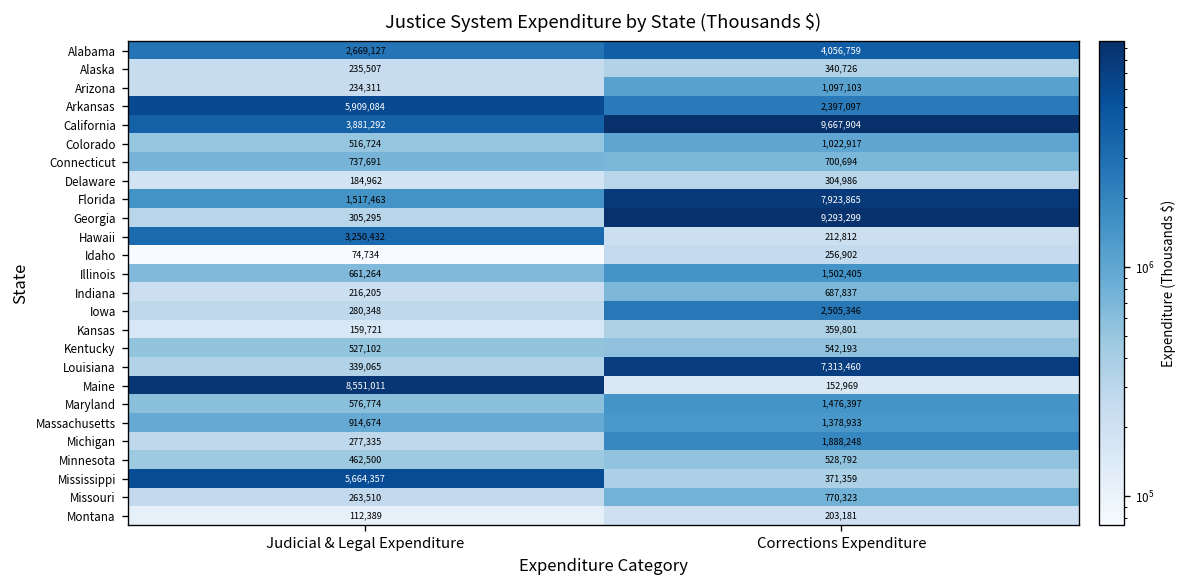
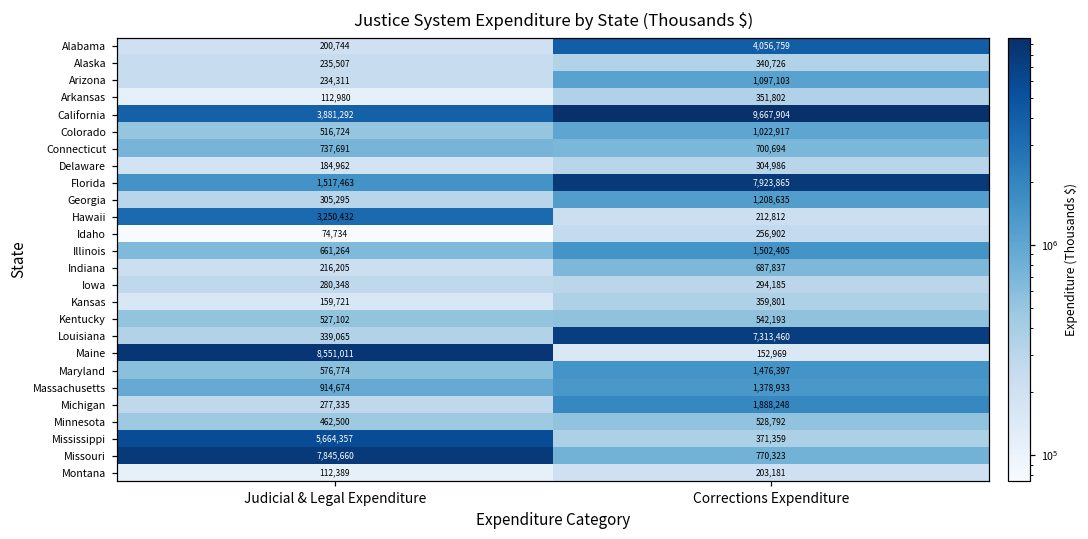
Alabama, Judicial & Legal Expenditure: 2,669,127 -> 200,744
Arkansas, Judicial & Legal Expenditure: 5,909,084 -> 112,980
Arkansas, Corrections Expenditure: 2,397,097 -> 351,802
Georgia, Corrections Expenditure: 9,293,299 -> 1,208,635
Iowa, Corrections Expenditure: 2,505,346 -> 294,185
Missouri, Judicial & Legal Expenditure: 263,510 -> 7,845,660
